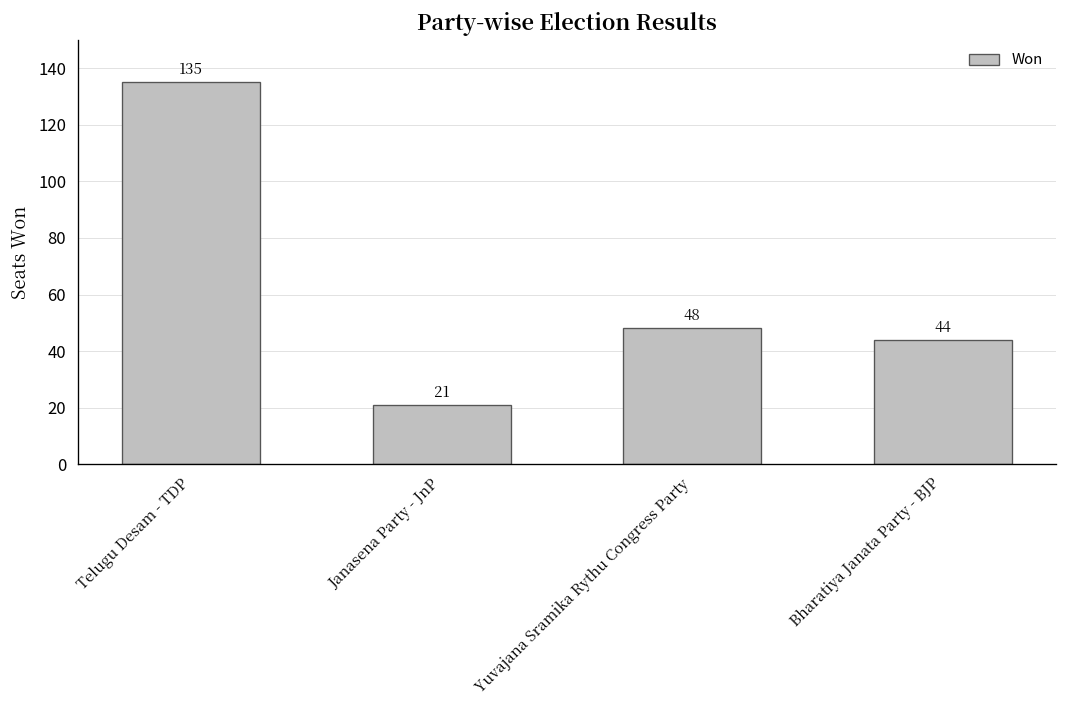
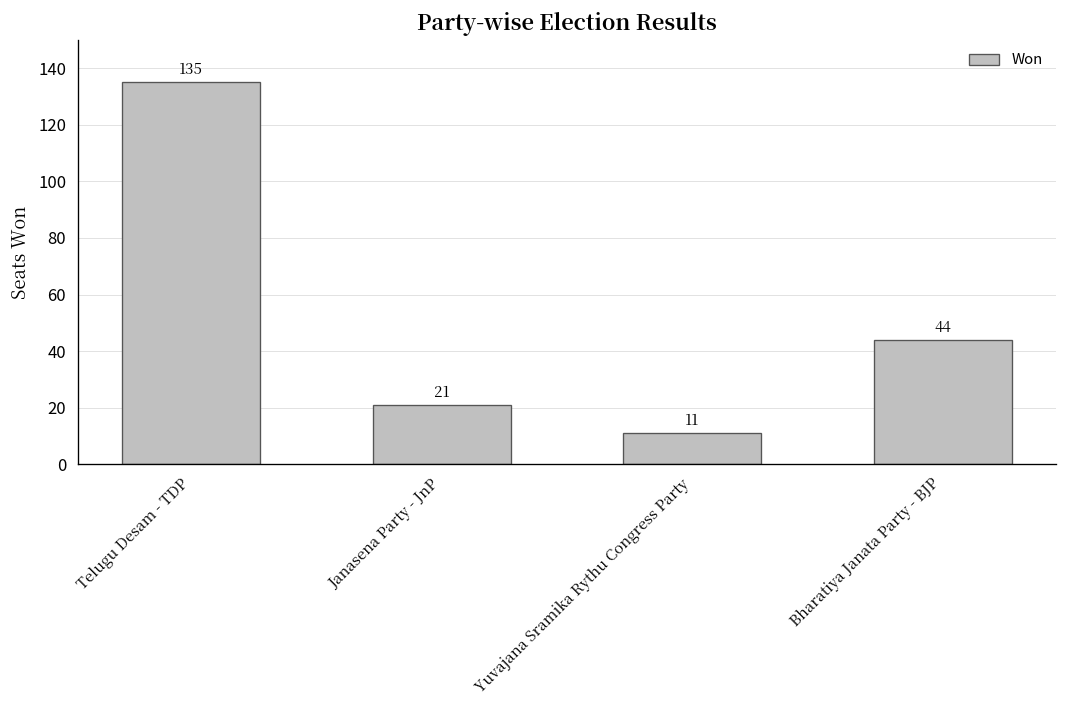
Yuvajana Sramika Rythu Congress Party: 48 -> 11
